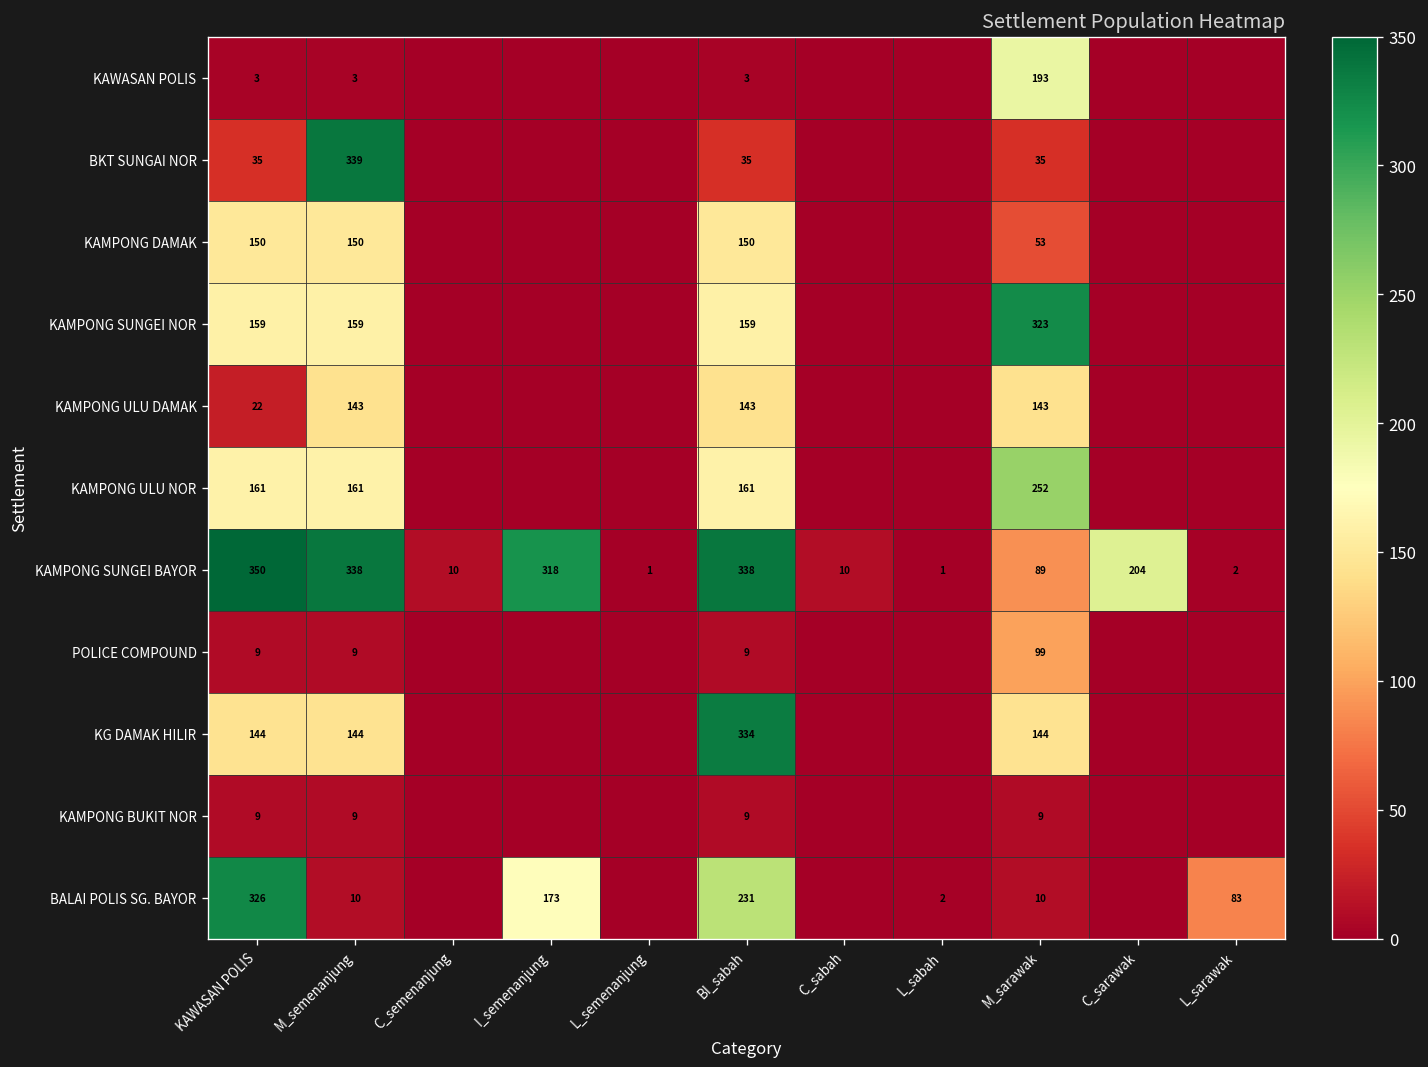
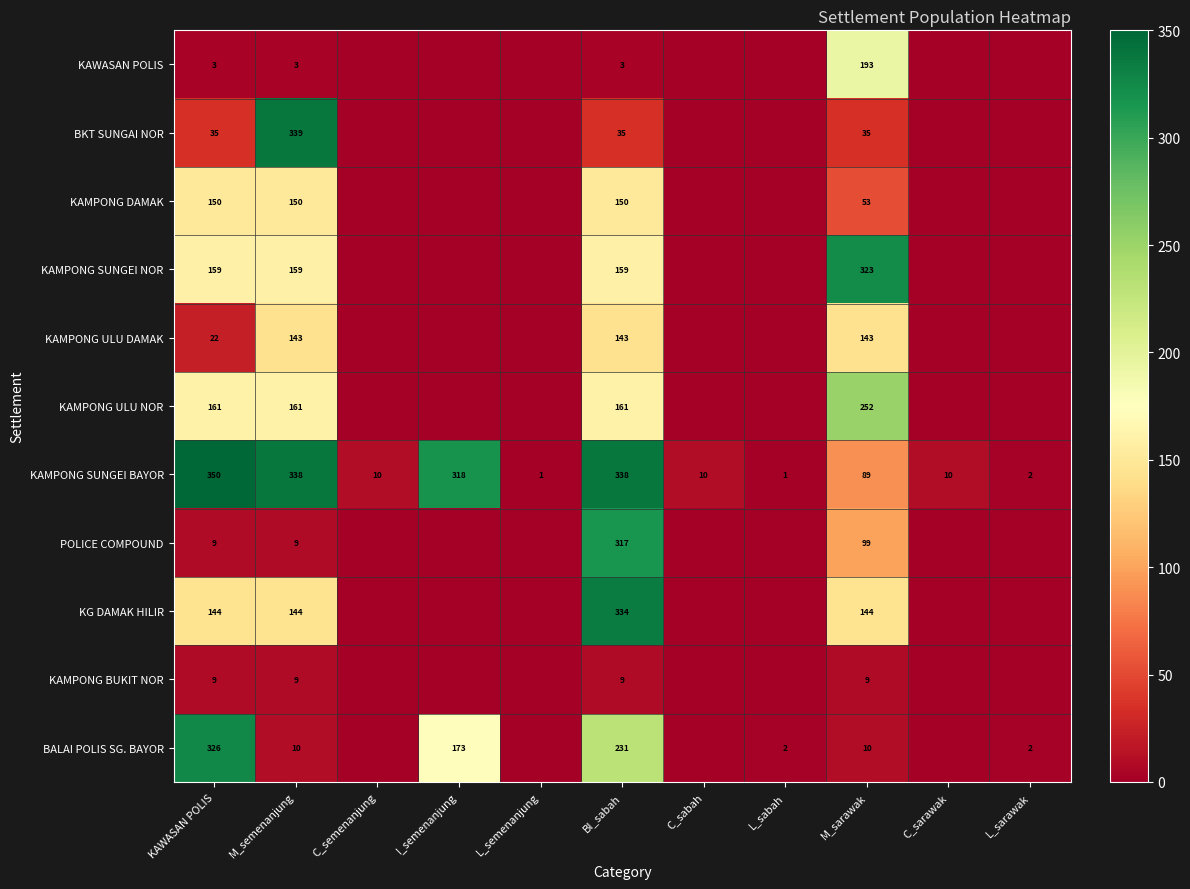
KAMPONG SUNGEI BAYOR, C_sarawak: 204 -> 10
POLICE COMPOUND, BI_sabah: 9 -> 317
BALAI POLIS SG. BAYOR, L_sarawak: 83 -> 2
